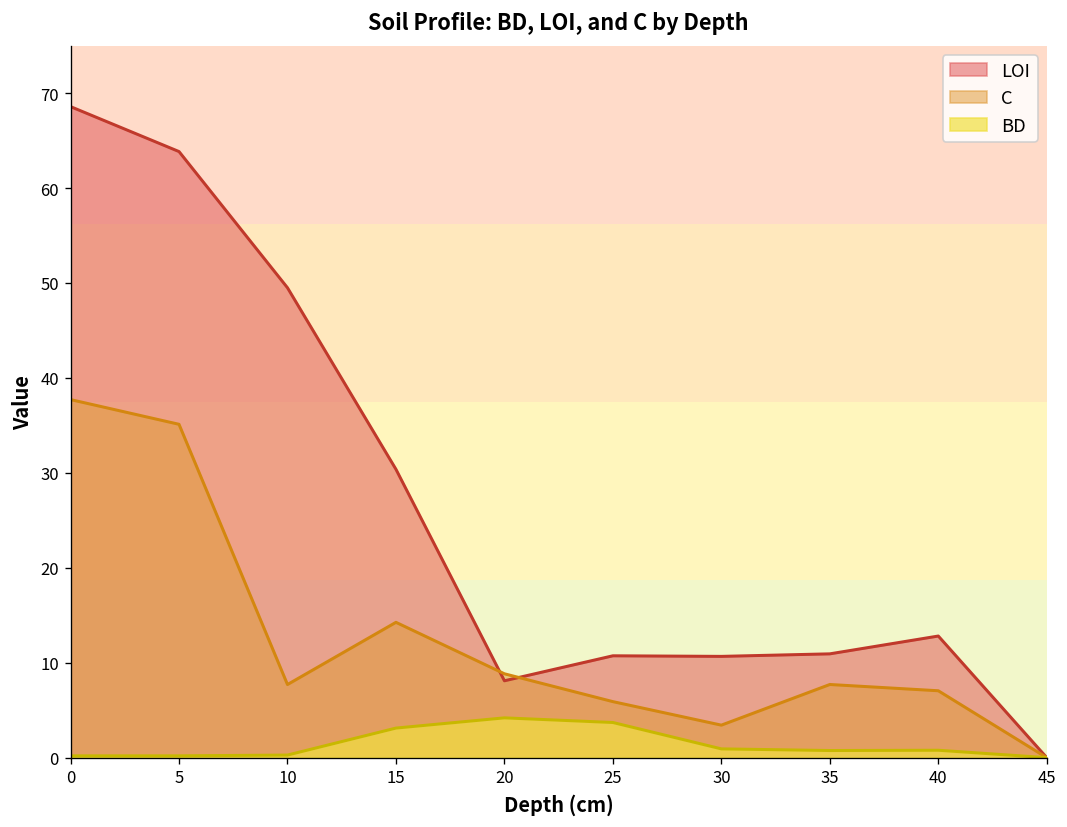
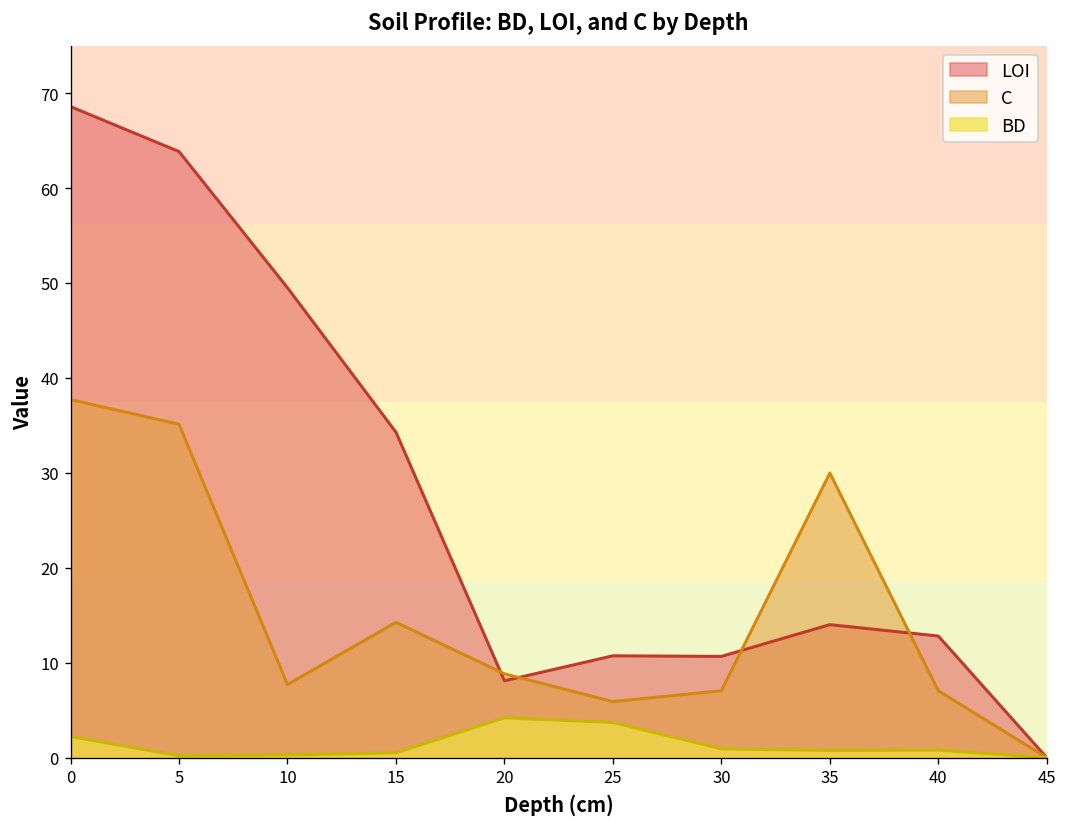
BD, 0: 0 -> 2
LOI, 15: 30 -> 34
BD, 15: 3 -> 1
C, 30: 3 -> 7
LOI, 35: 11 -> 14
C, 35: 8 -> 30
